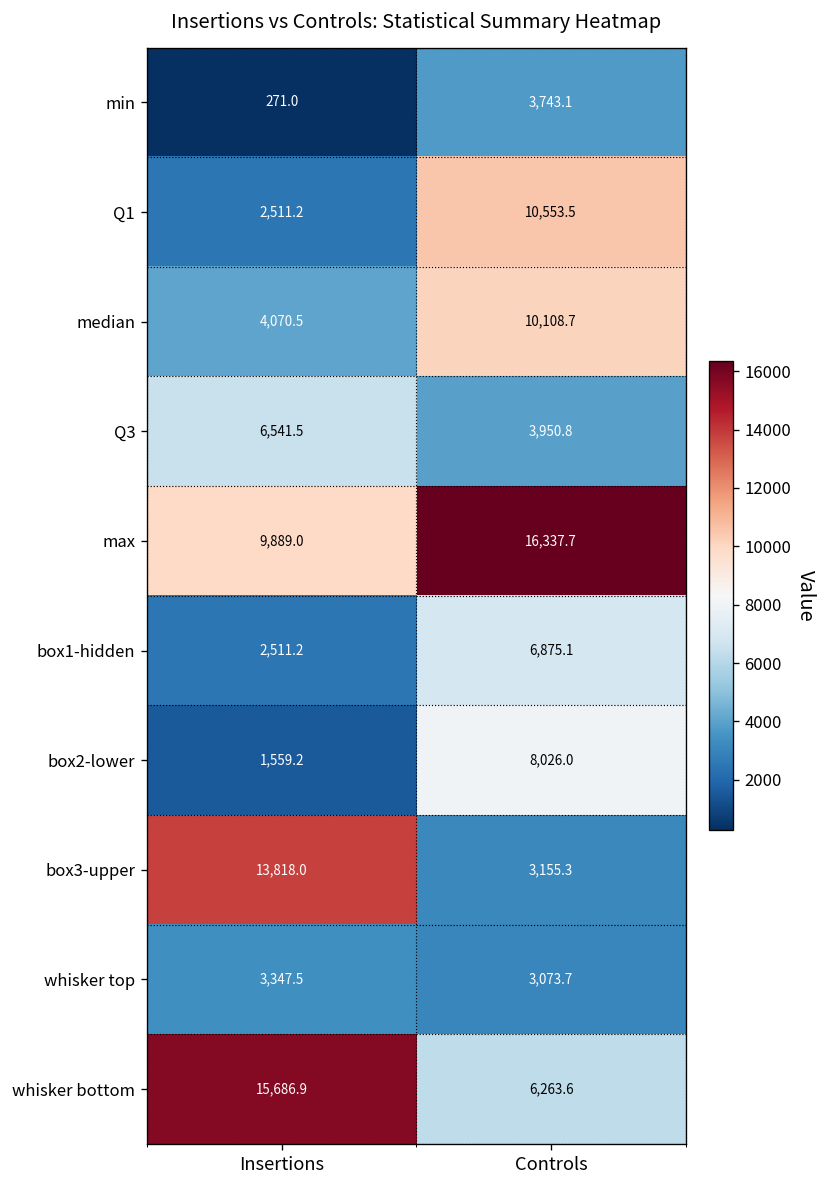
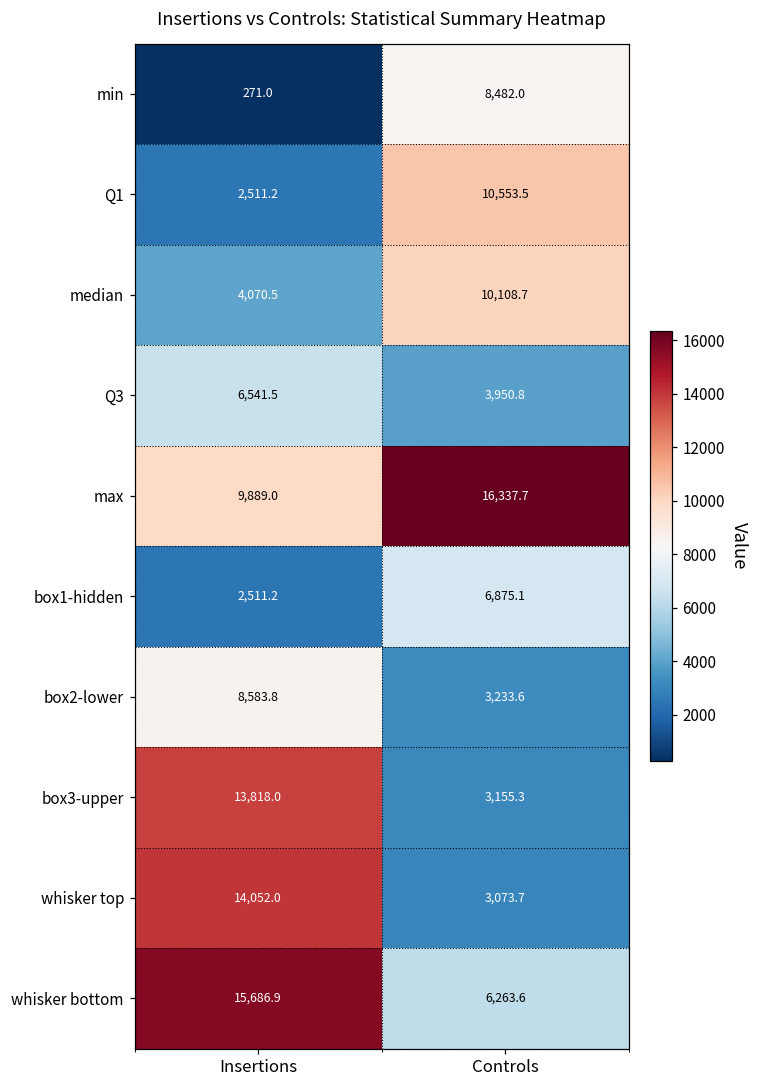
min, Controls: 3,743.1 -> 8,482.0
box2-lower, Insertions: 1,559.2 -> 8,583.8
box2-lower, Controls: 8,026.0 -> 3,233.6
whisker top, Insertions: 3,347.5 -> 14,052.0
